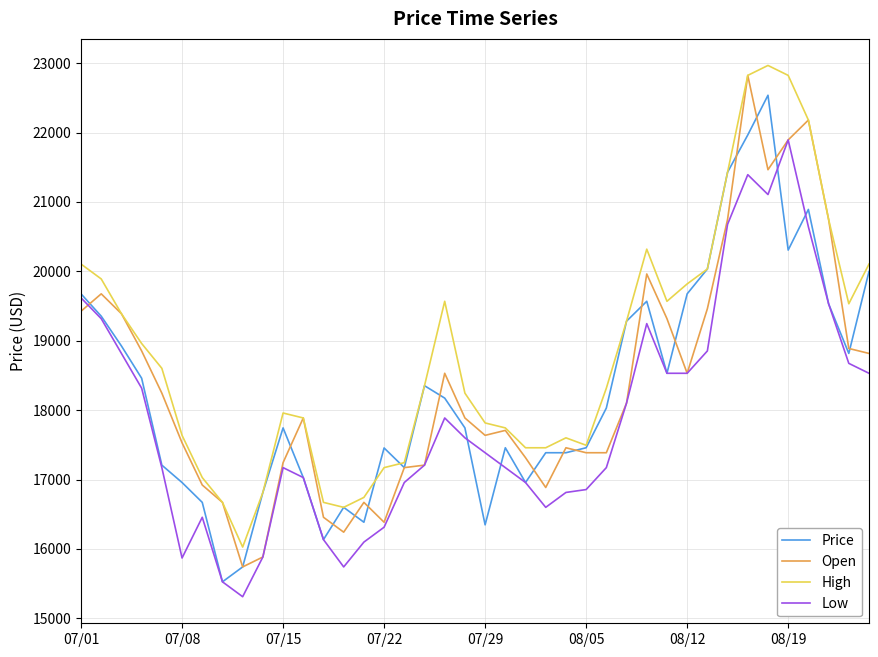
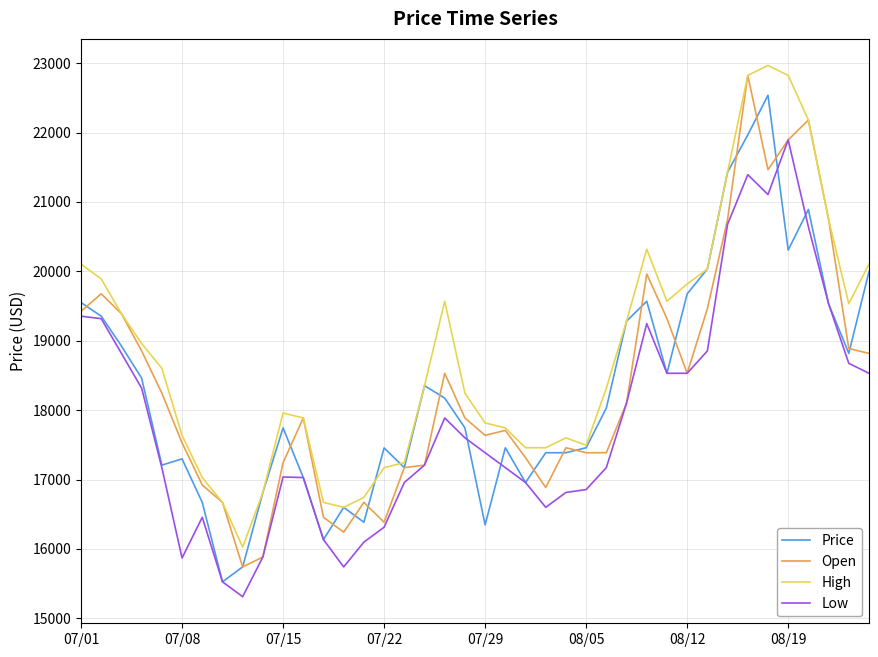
Price, 07/01: 19700 -> 19600
Low, 07/01: 19600 -> 19400
Price, 07/08: 17000 -> 17300
Low, 07/15: 17200 -> 17000
